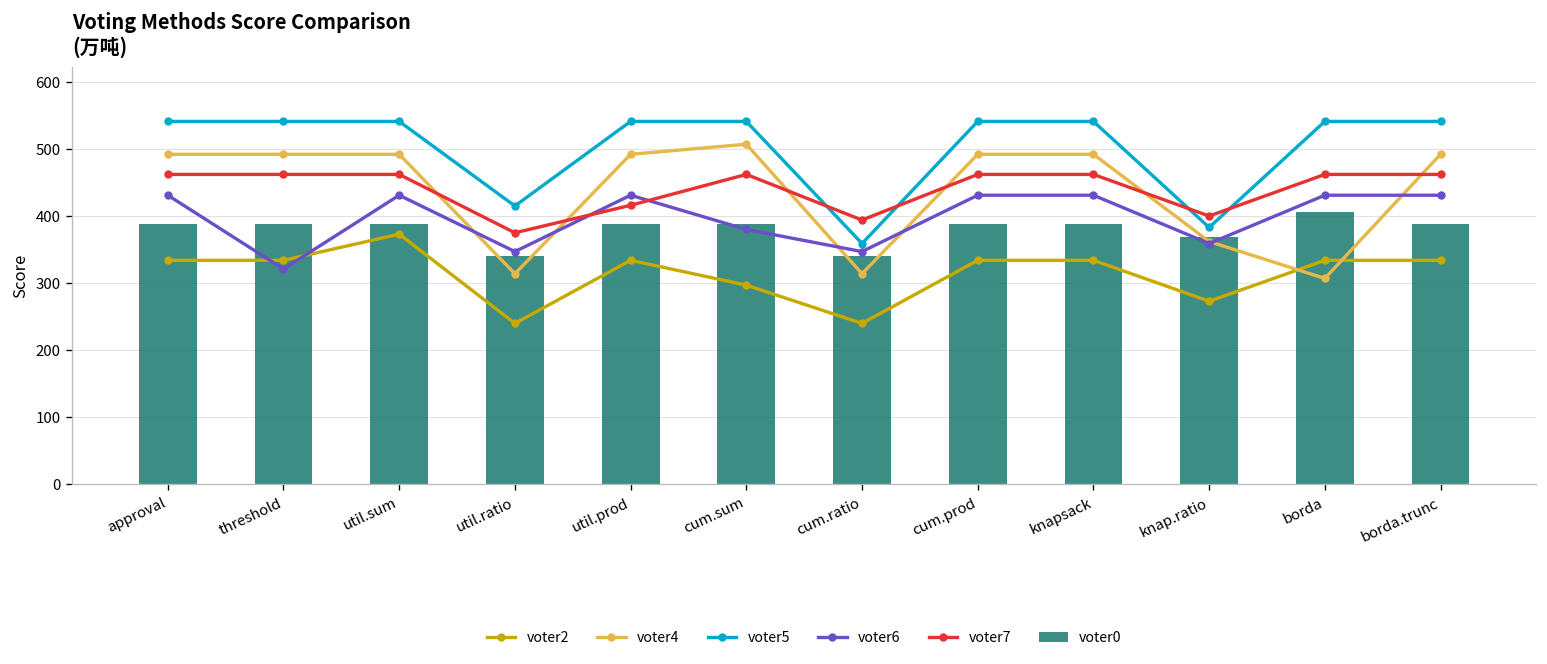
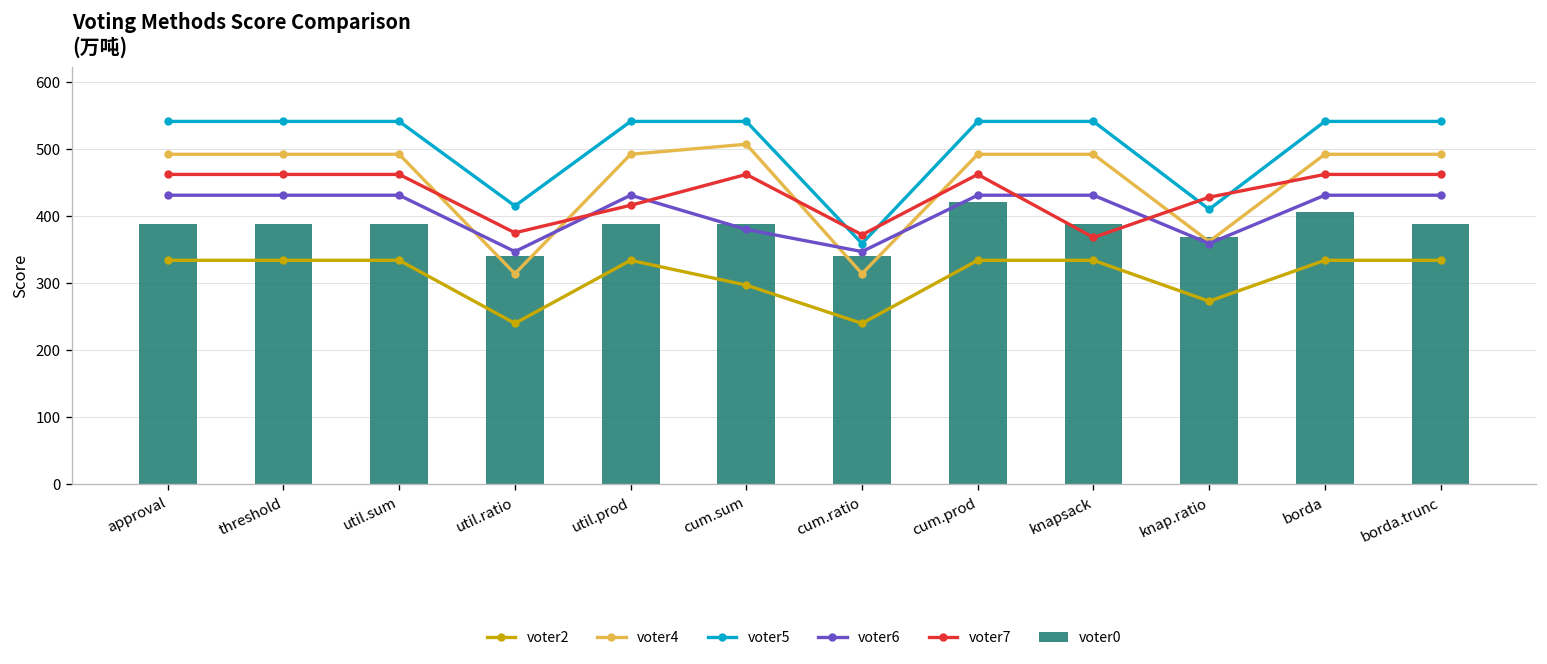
voter6, threshold: 320 -> 430
voter2, util.sum: 370 -> 330
voter7, cum.ratio: 390 -> 370
voter0, cum.prod: 390 -> 420
voter7, knapsack: 460 -> 370
voter5, knap.ratio: 380 -> 410
voter7, knap.ratio: 400 -> 430
voter4, borda: 310 -> 490
